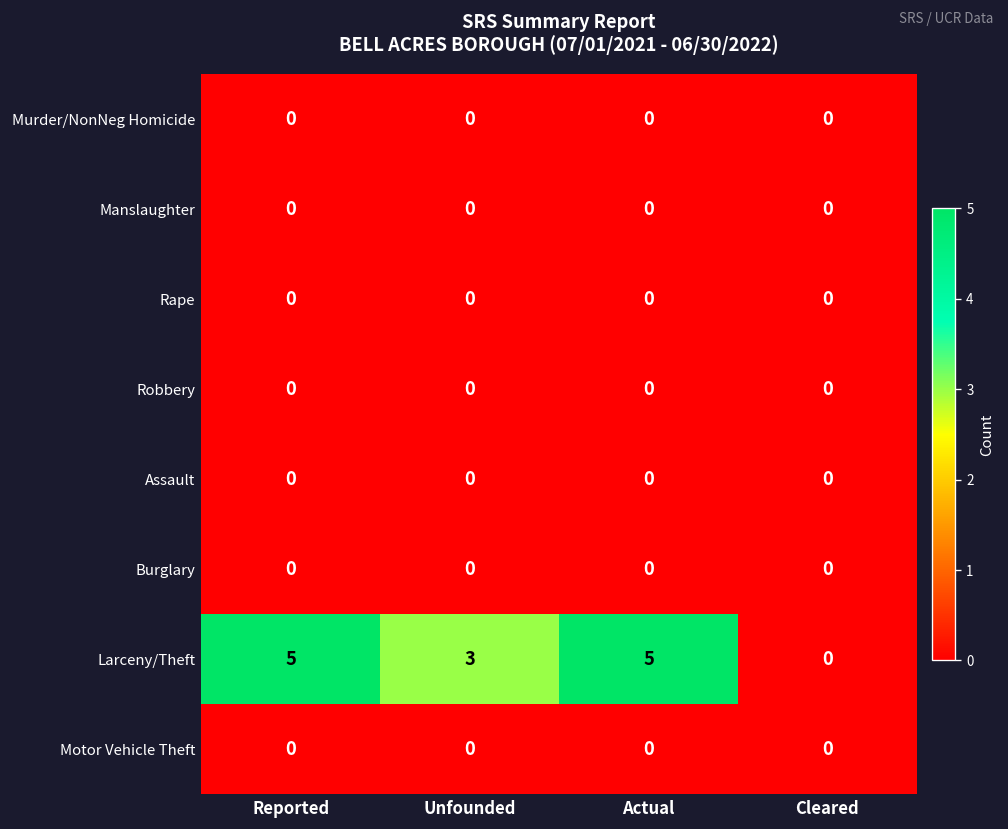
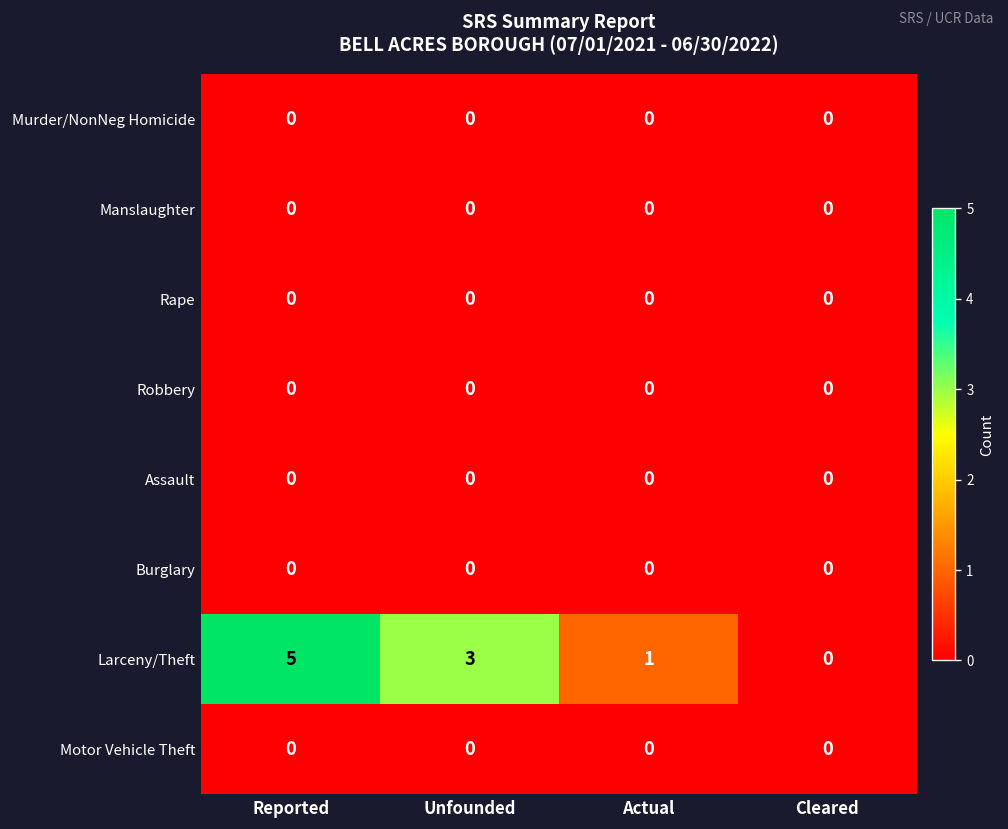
Larceny/Theft, Actual: 5 -> 1
